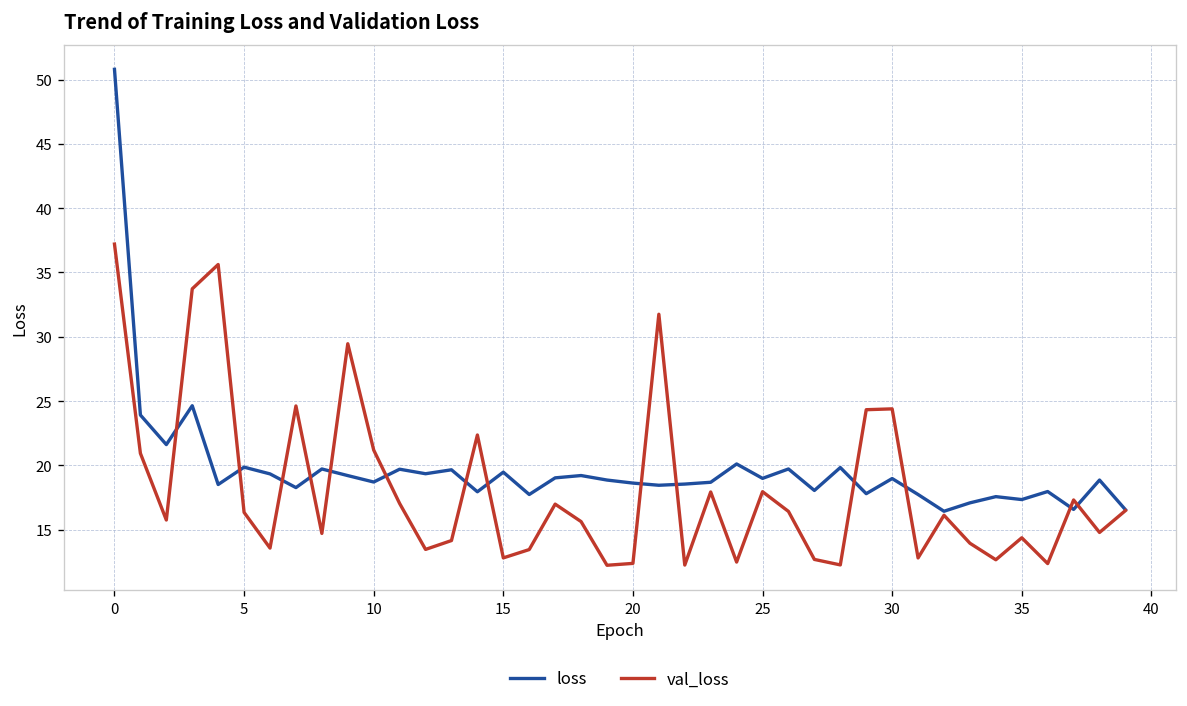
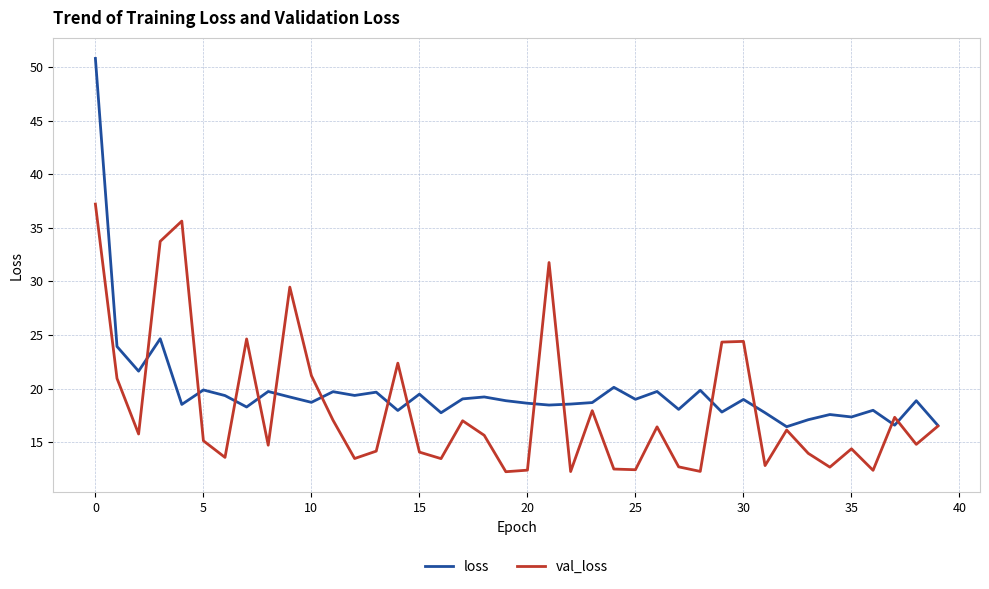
val_loss, 5: 16.3 -> 15.1
val_loss, 15: 12.8 -> 14.1
val_loss, 25: 18.0 -> 12.4
